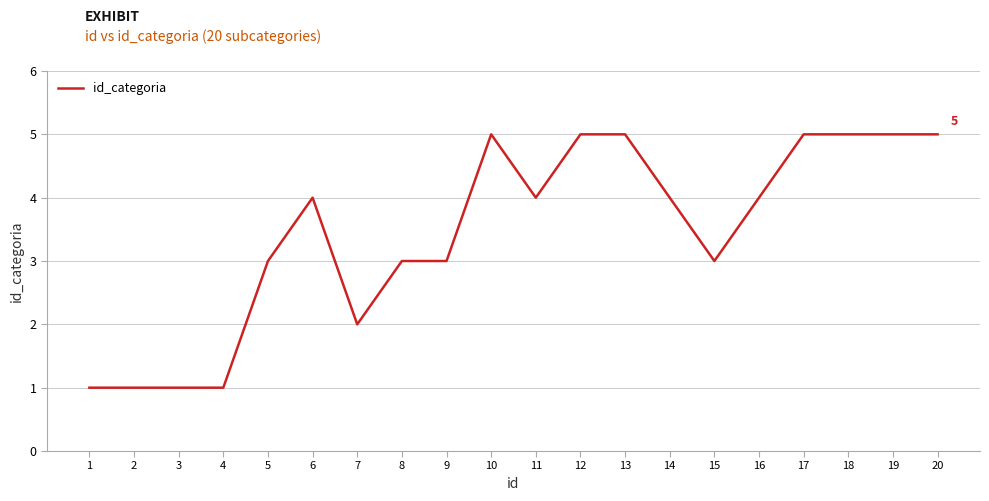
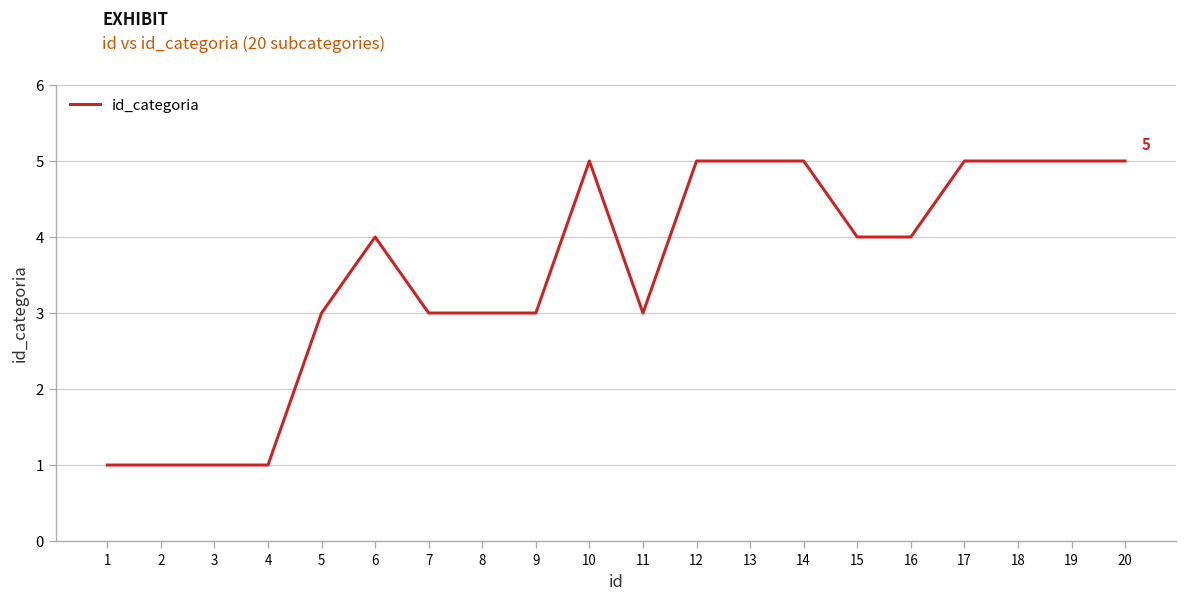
7: 2 -> 3
11: 4 -> 3
14: 4 -> 5
15: 3 -> 4
